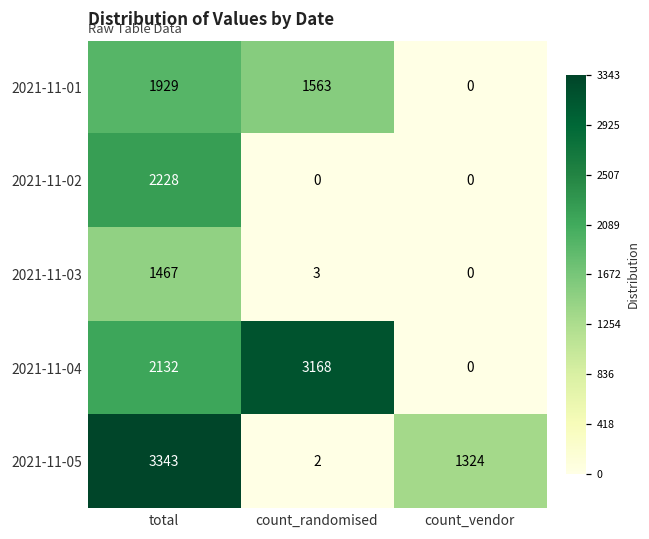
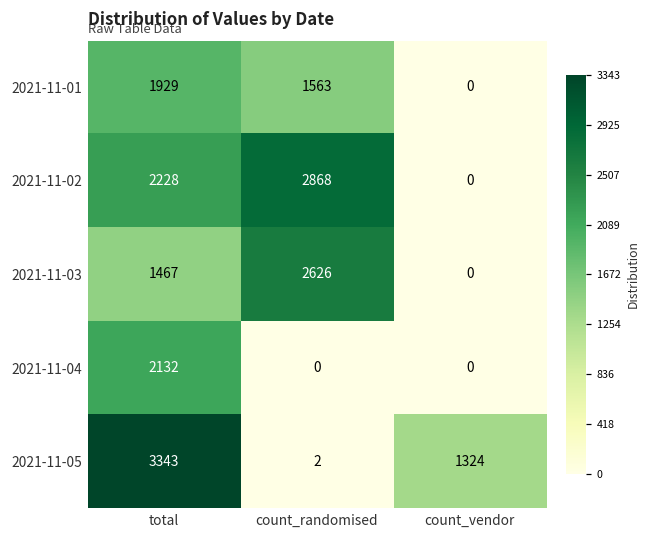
2021-11-02, count_randomised: 0 -> 2868
2021-11-03, count_randomised: 3 -> 2626
2021-11-04, count_randomised: 3168 -> 0
